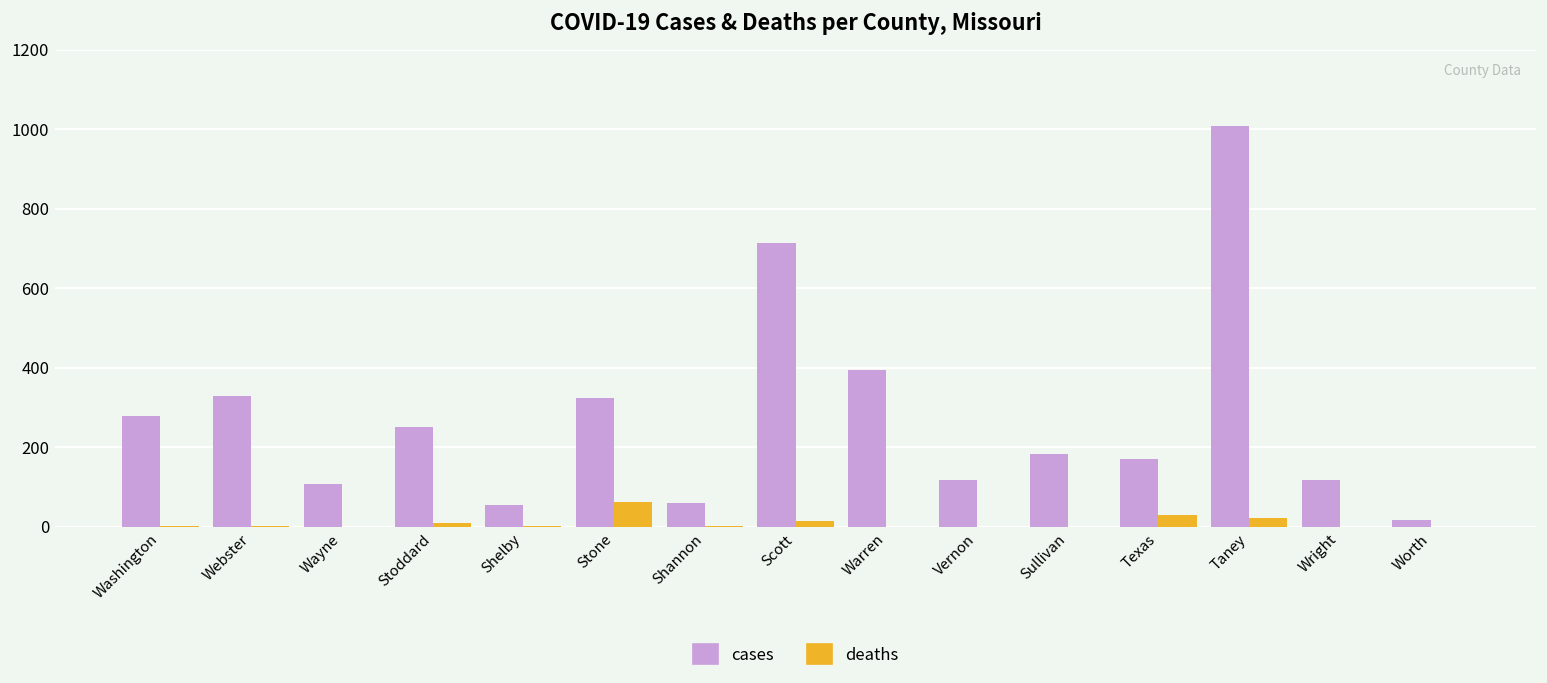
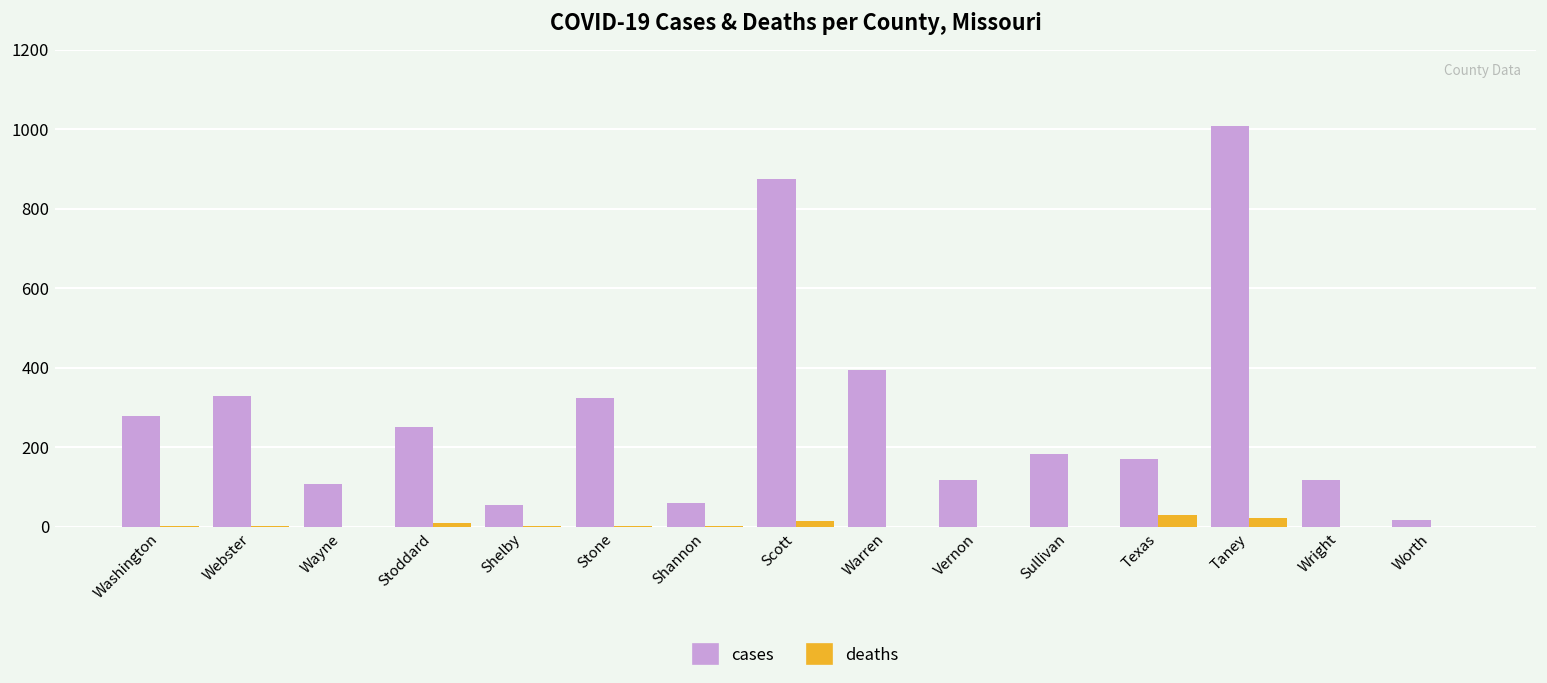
deaths, Stone: 60 -> 0
cases, Scott: 710 -> 870
